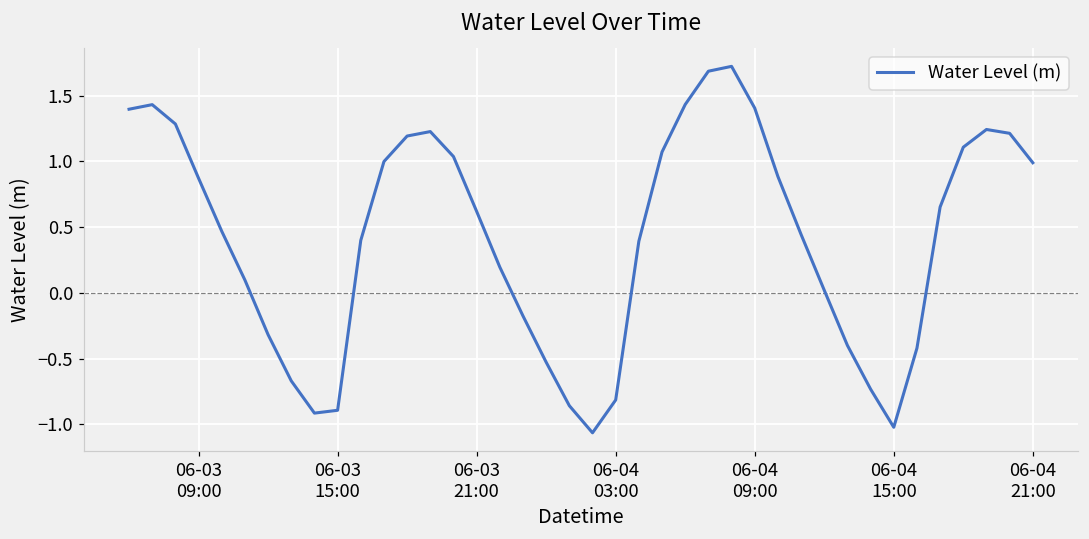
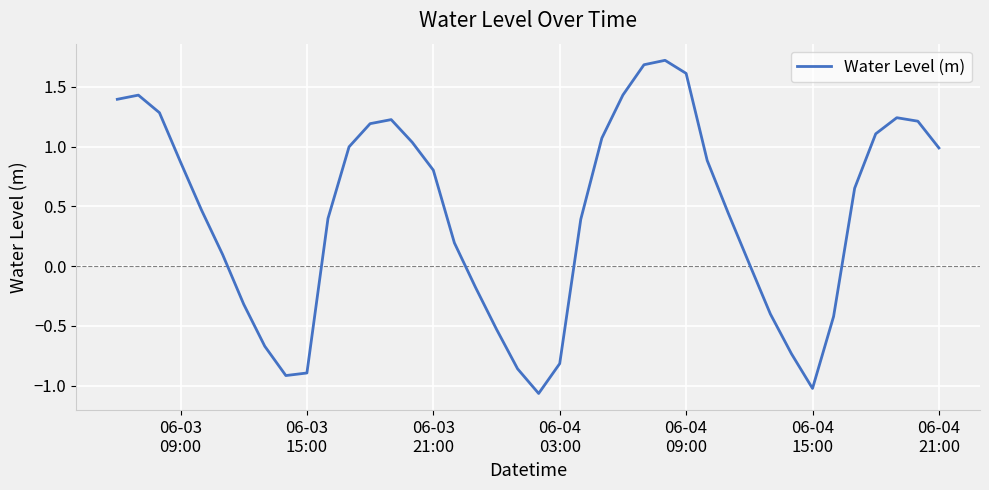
06-03 21:00: 0.62 -> 0.80
06-04 09:00: 1.41 -> 1.61
